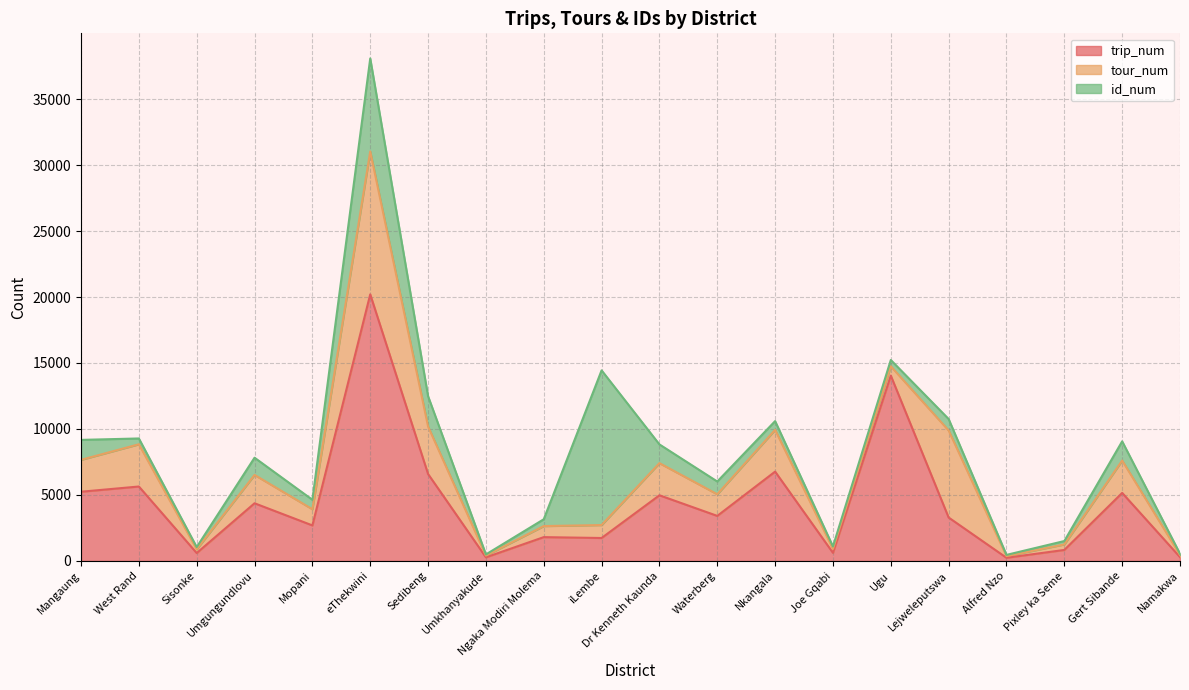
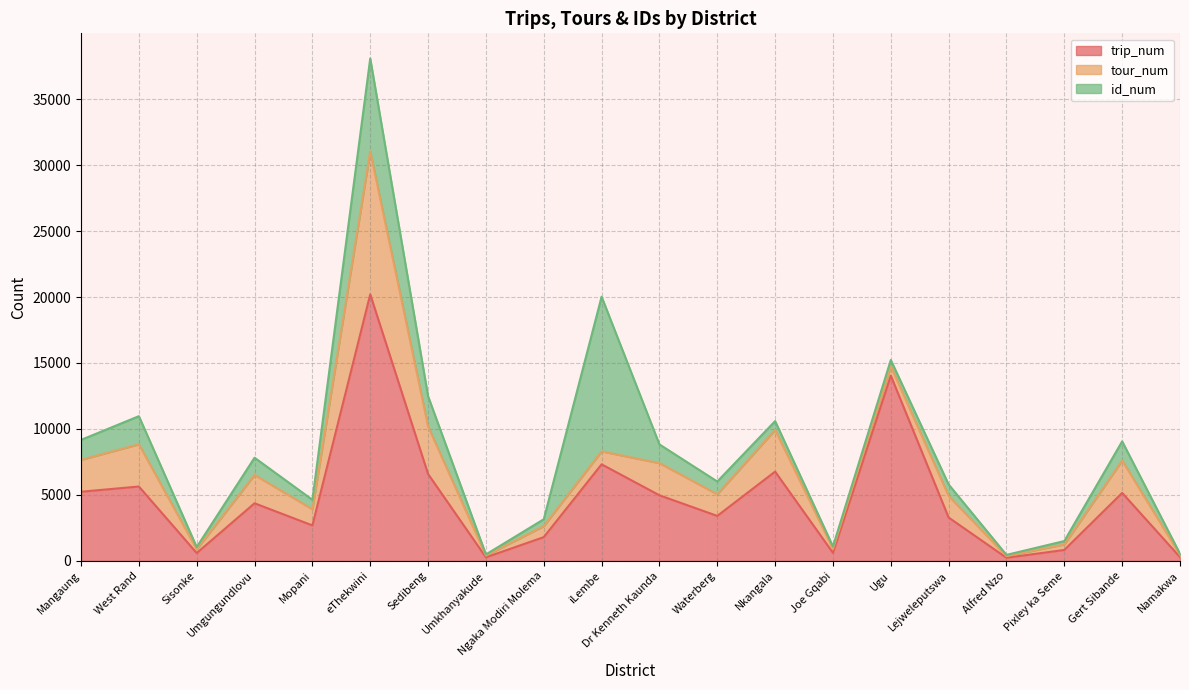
id_num, West Rand: 400 -> 2100
trip_num, iLembe: 1700 -> 7300
tour_num, Lejweleputswa: 6600 -> 1600
